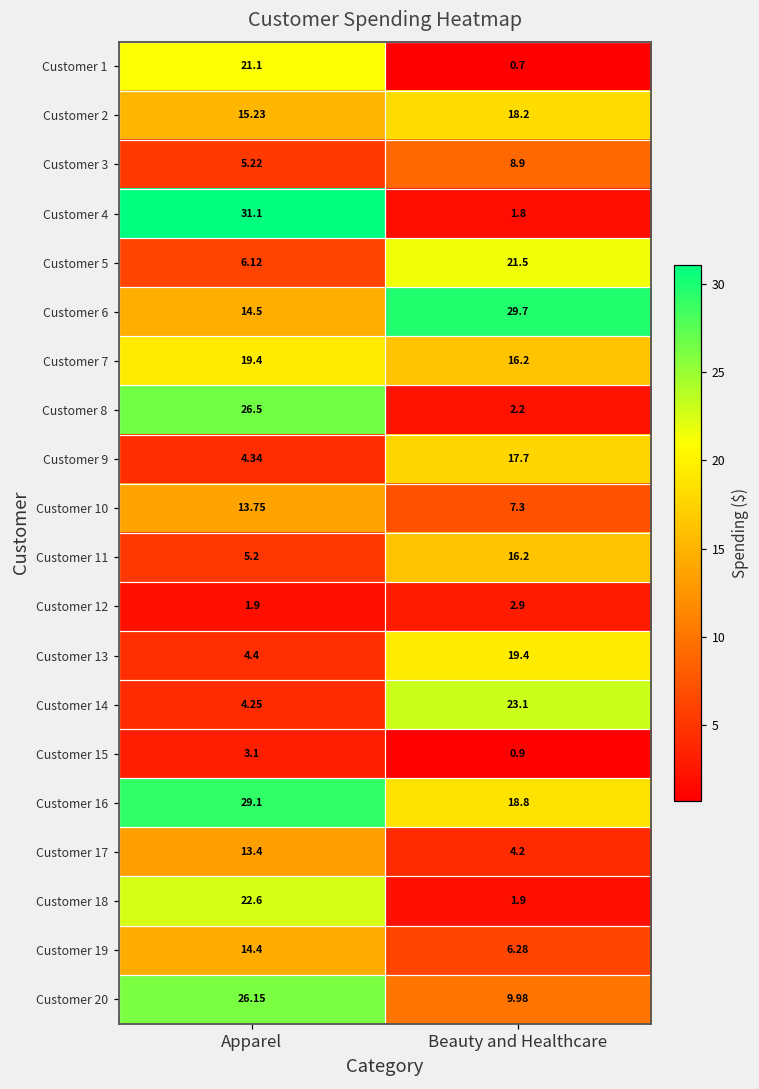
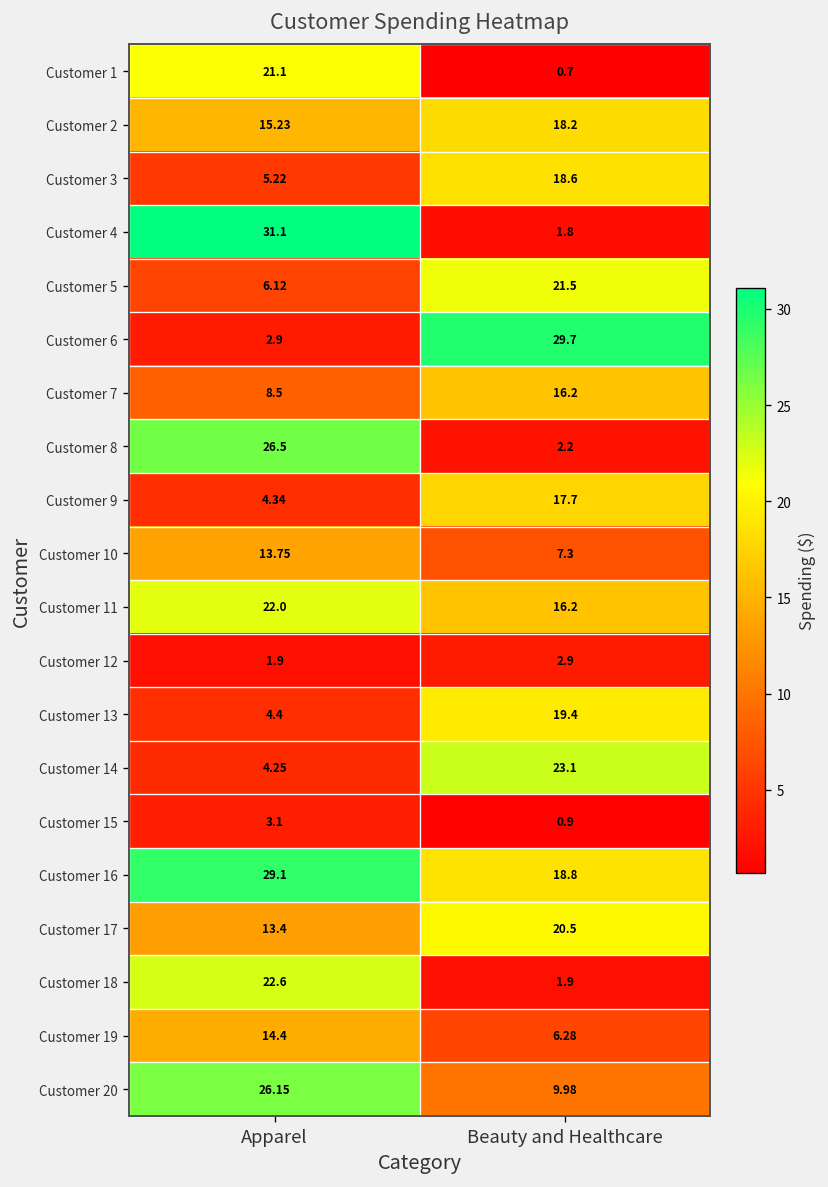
Customer 3, Beauty and Healthcare: 8.9 -> 18.6
Customer 6, Apparel: 14.5 -> 2.9
Customer 7, Apparel: 19.4 -> 8.5
Customer 11, Apparel: 5.2 -> 22.0
Customer 17, Beauty and Healthcare: 4.2 -> 20.5
